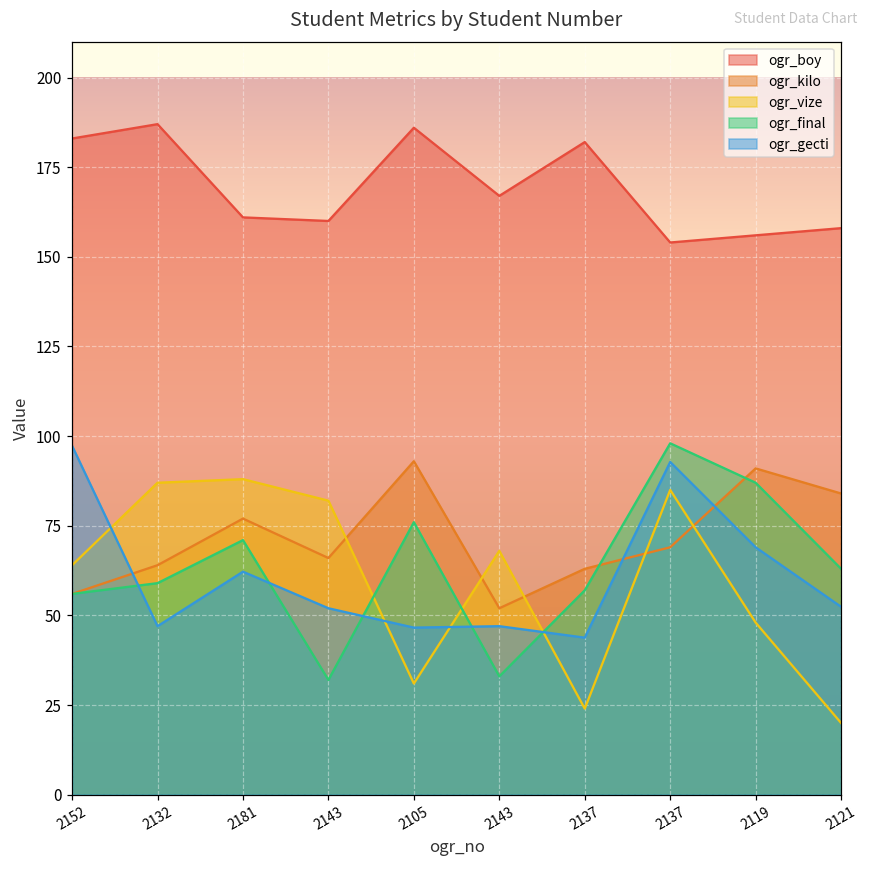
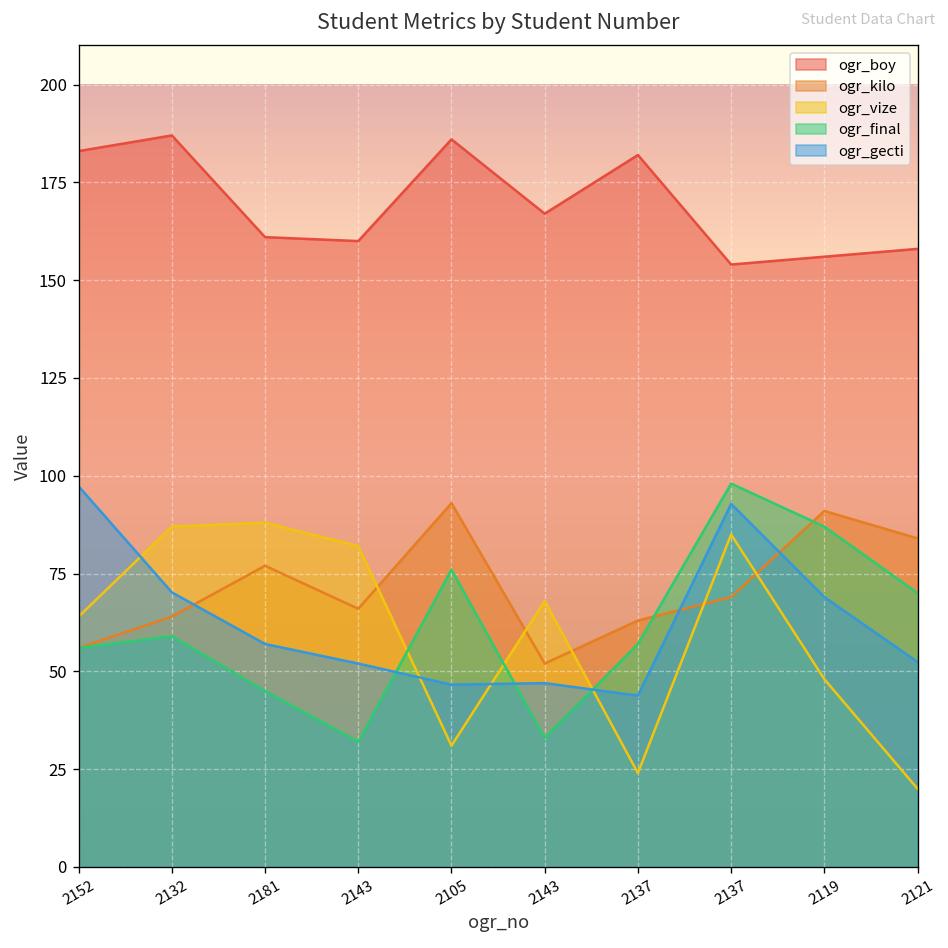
ogr_gecti, 2132: 47 -> 70
ogr_final, 2181: 71 -> 45
ogr_gecti, 2181: 62 -> 57
ogr_final, 2121: 63 -> 70
